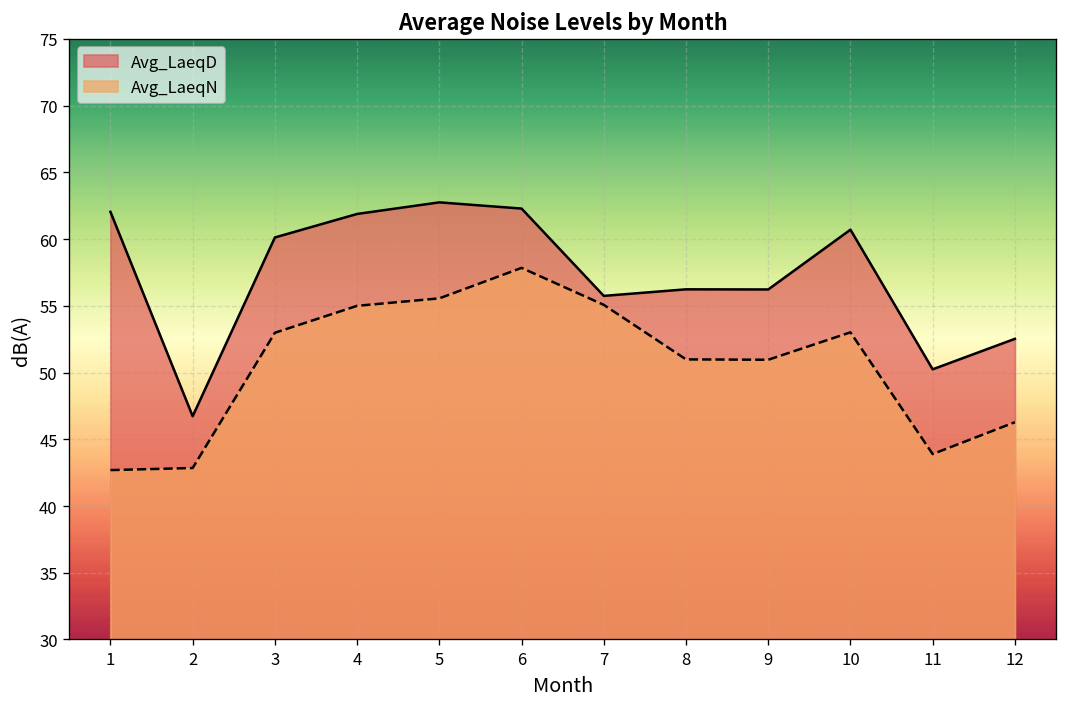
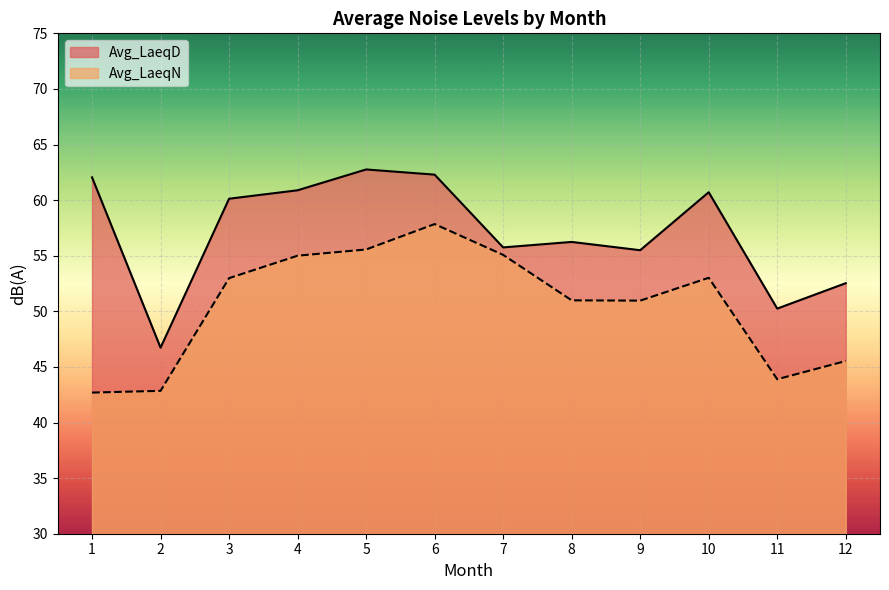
Avg_LaeqD, 4: 61.9 -> 60.9
Avg_LaeqD, 9: 56.2 -> 55.5
Avg_LaeqN, 12: 46.3 -> 45.5
